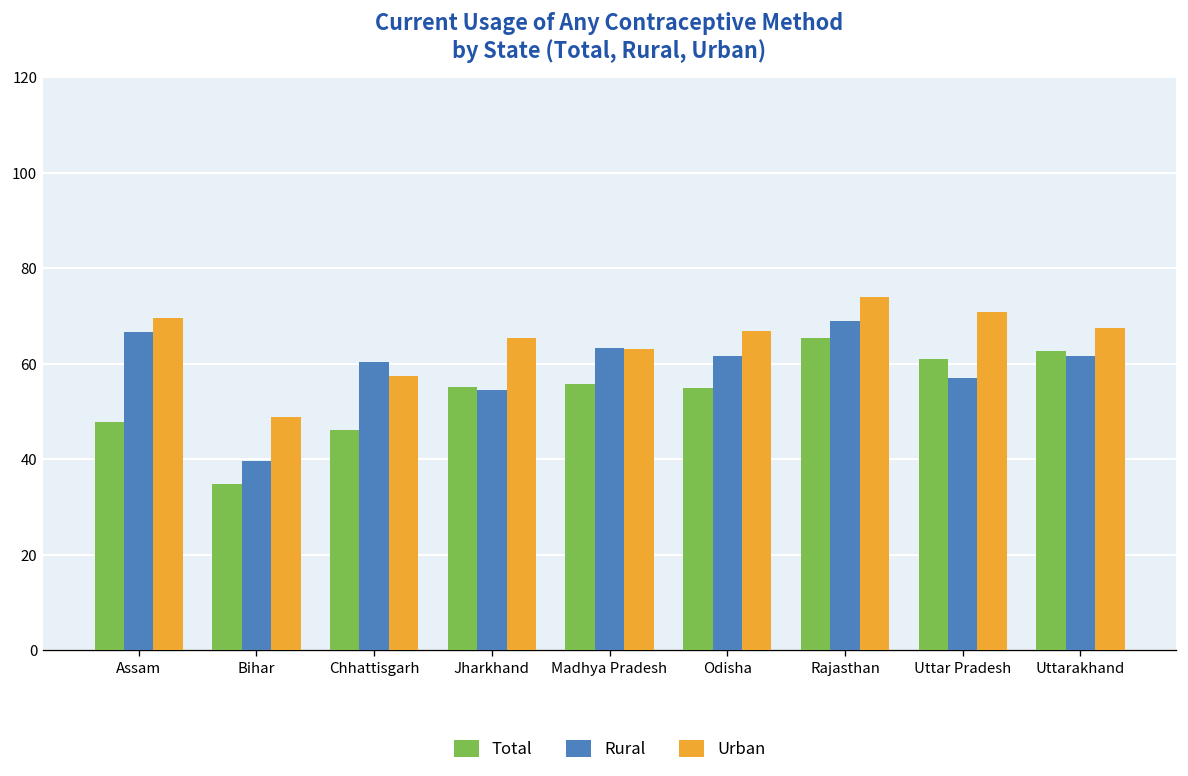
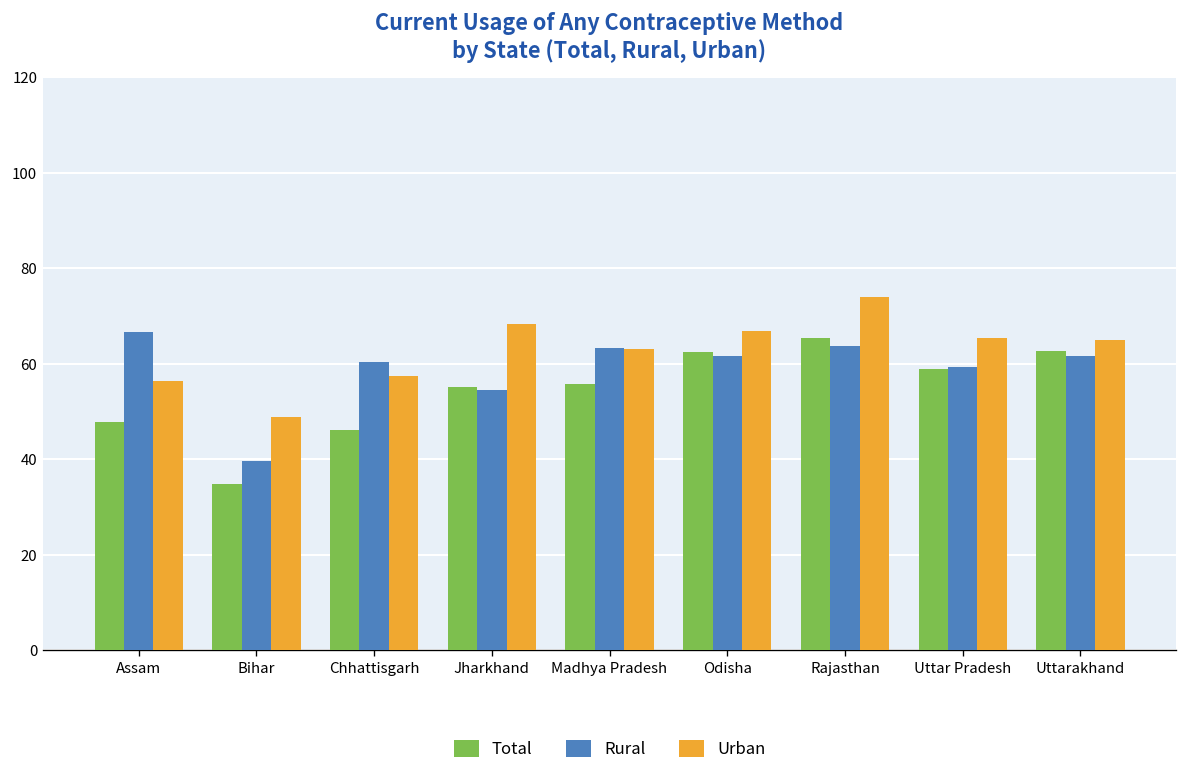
Urban, Assam: 70 -> 56
Urban, Jharkhand: 66 -> 68
Total, Odisha: 55 -> 62
Rural, Rajasthan: 69 -> 64
Total, Uttar Pradesh: 61 -> 59
Rural, Uttar Pradesh: 57 -> 59
Urban, Uttar Pradesh: 71 -> 65
Urban, Uttarakhand: 67 -> 65
